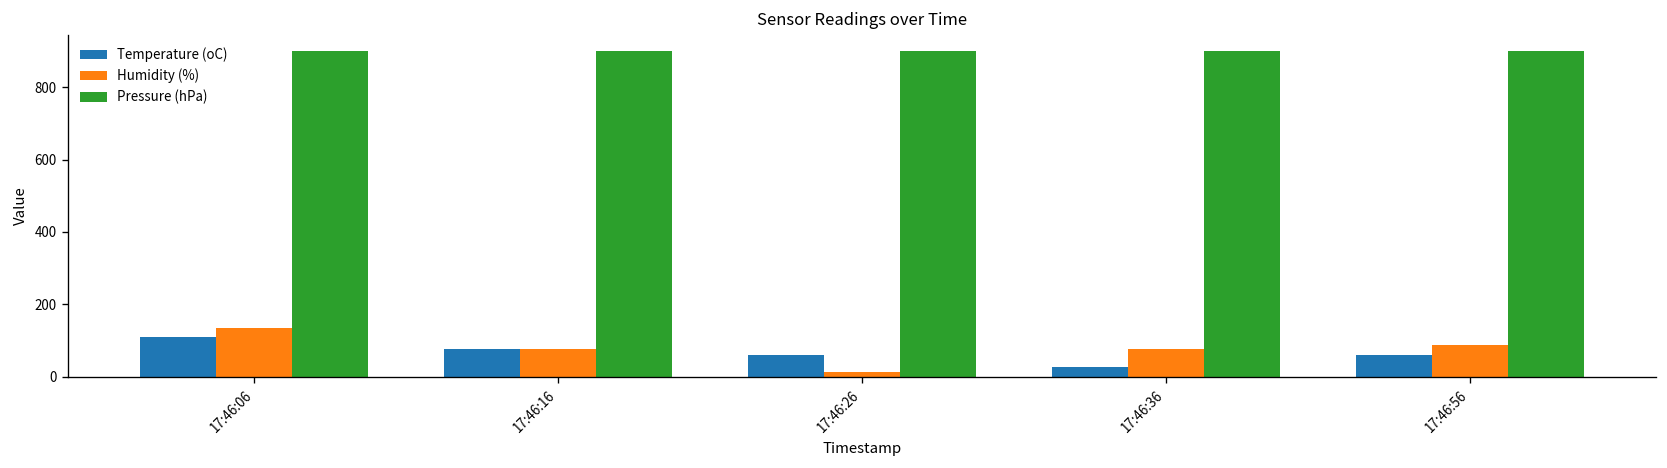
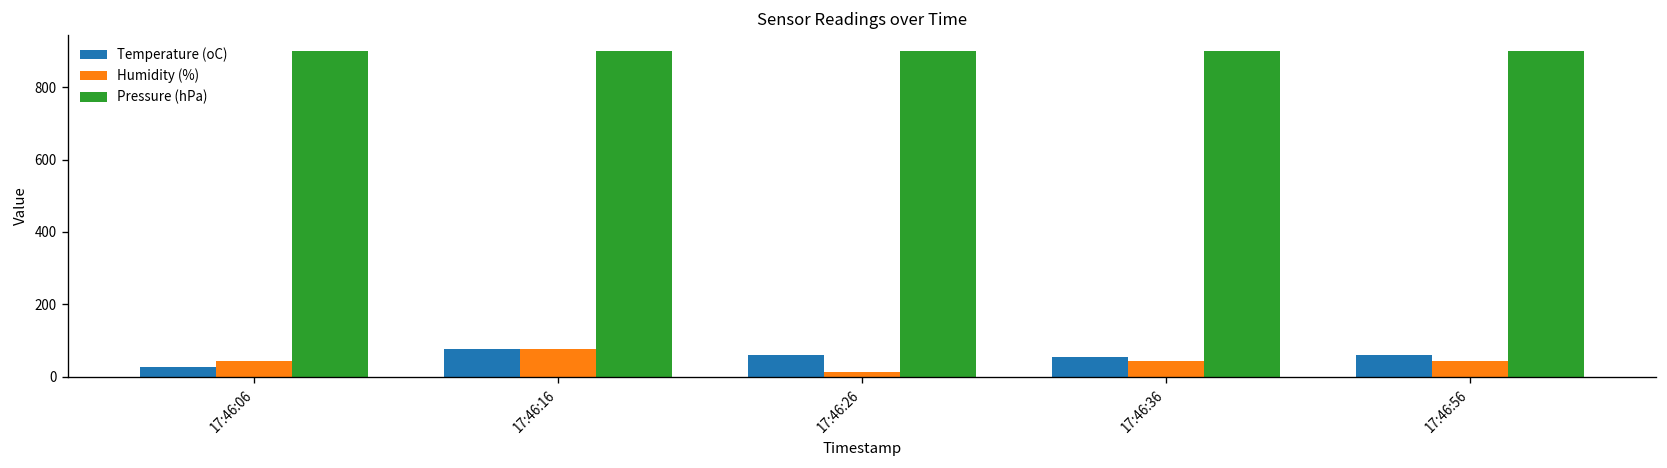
Temperature (oC), 17:46:06: 110 -> 30
Humidity (%), 17:46:06: 140 -> 40
Temperature (oC), 17:46:36: 30 -> 60
Humidity (%), 17:46:36: 80 -> 40
Humidity (%), 17:46:56: 90 -> 40
